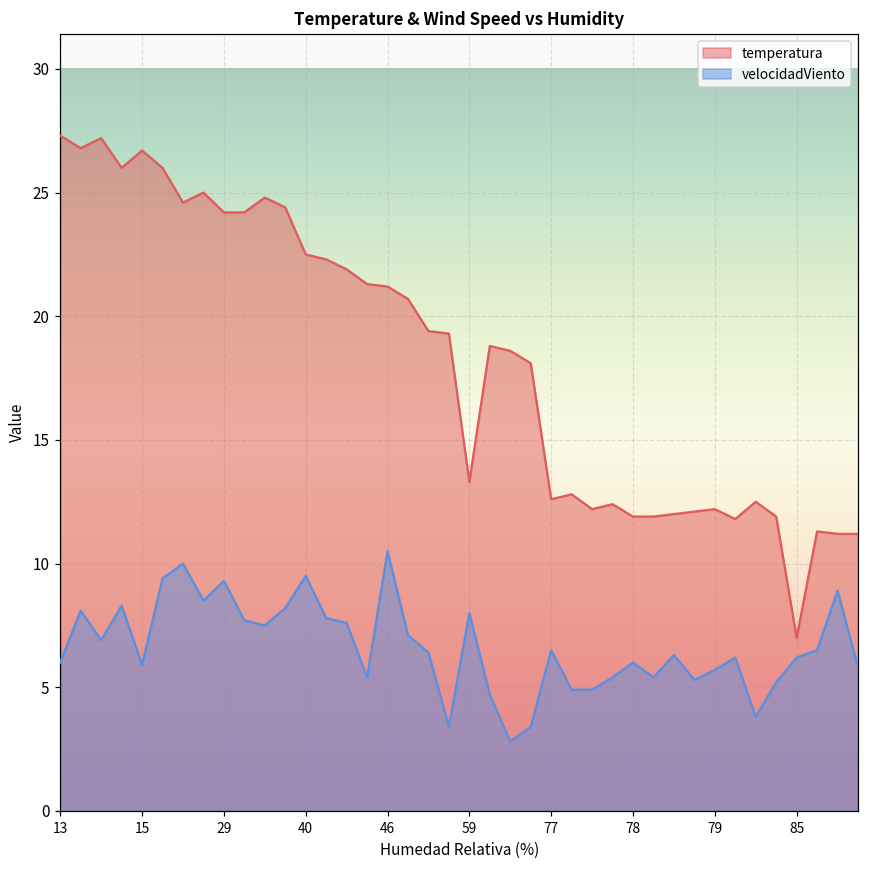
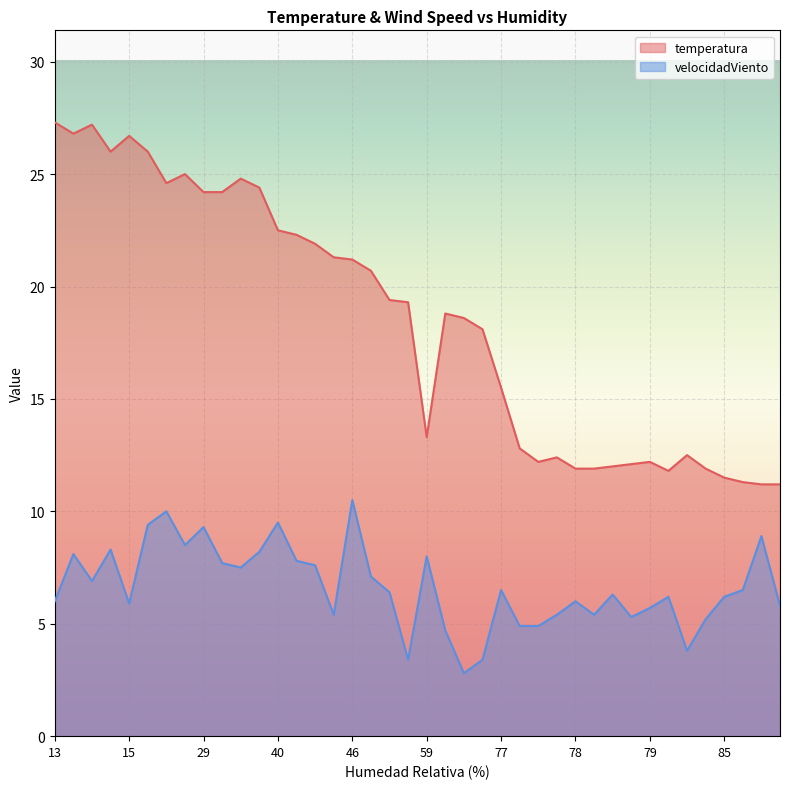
temperatura, 77: 12.6 -> 15.5
temperatura, 85: 7.0 -> 11.5
